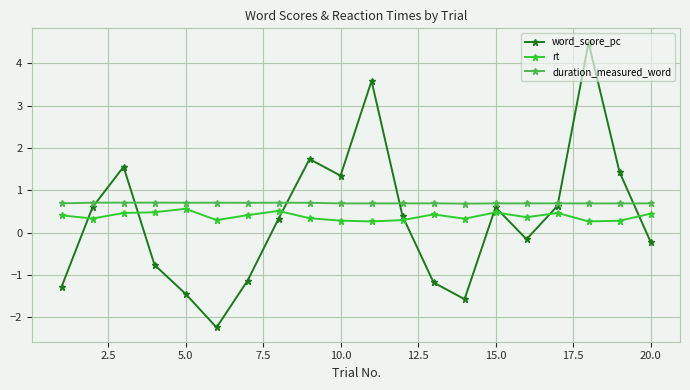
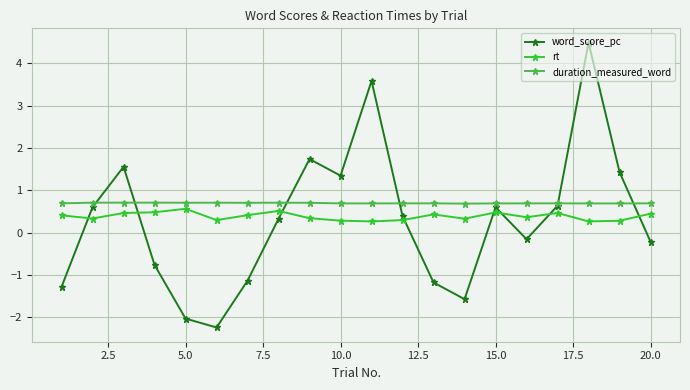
word_score_pc, 5.0: -1.4 -> -2.0
